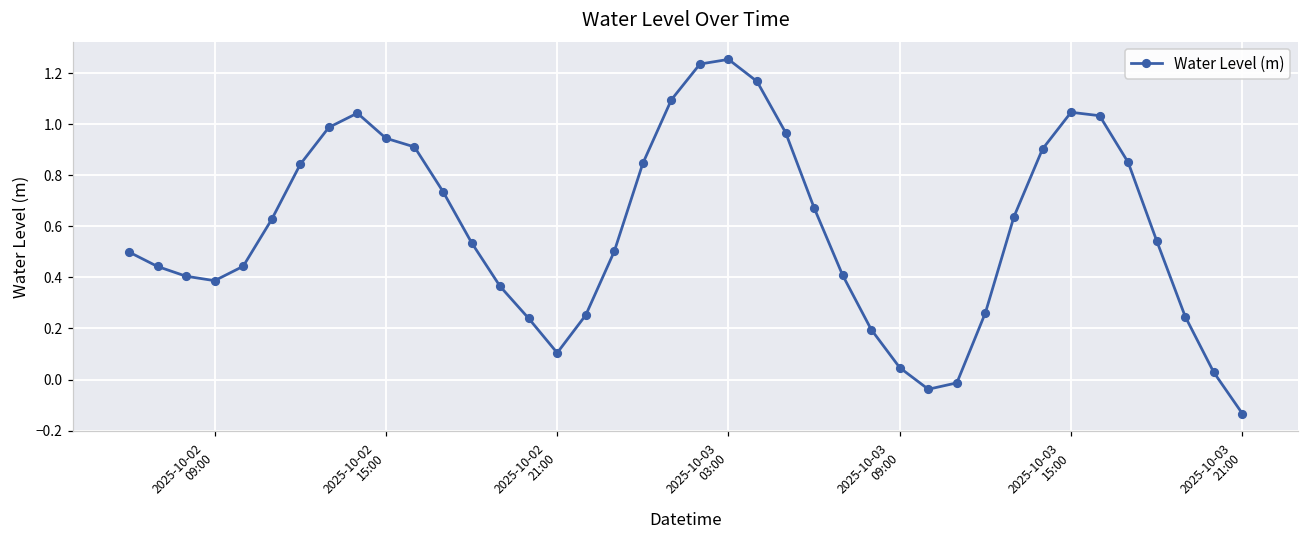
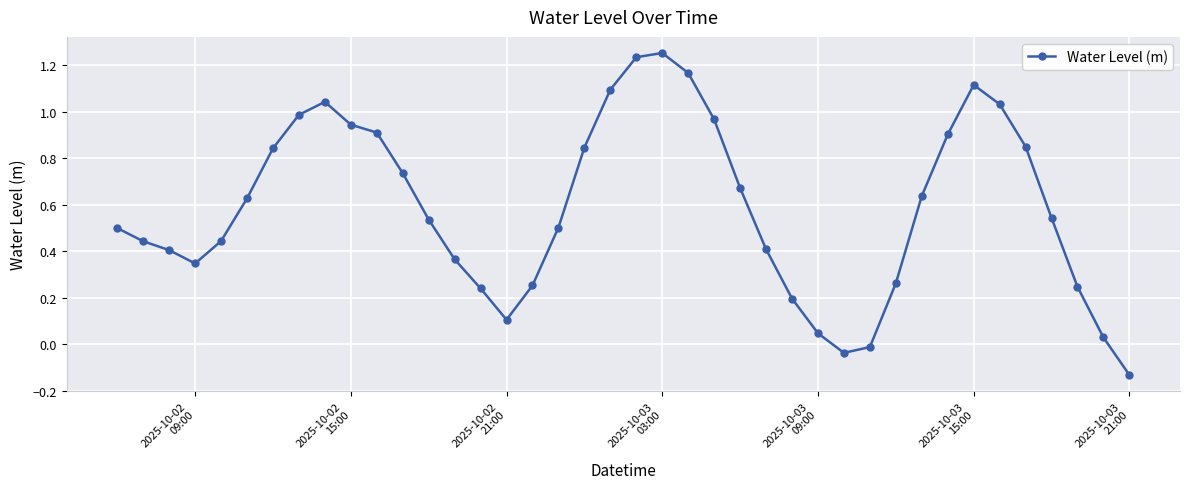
2025-10-02 09:00: 0.39 -> 0.35
2025-10-03 15:00: 1.05 -> 1.12
